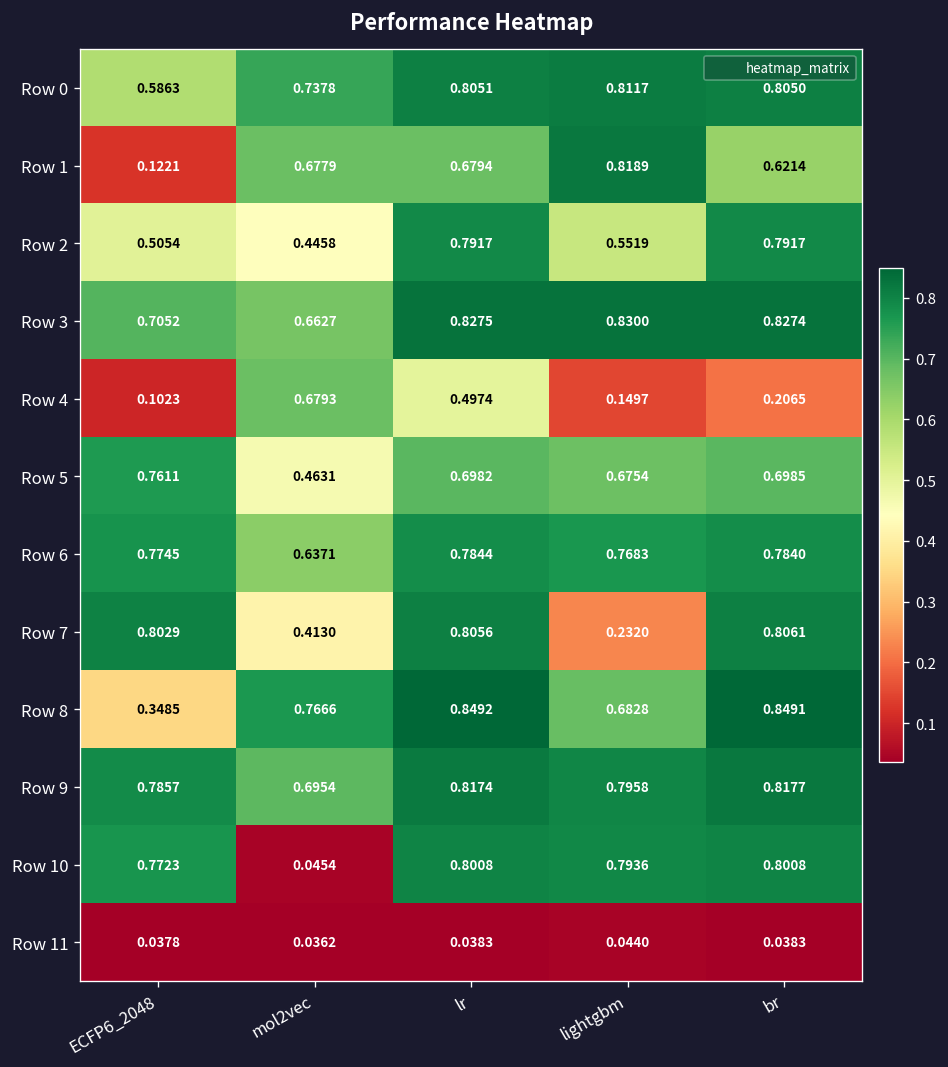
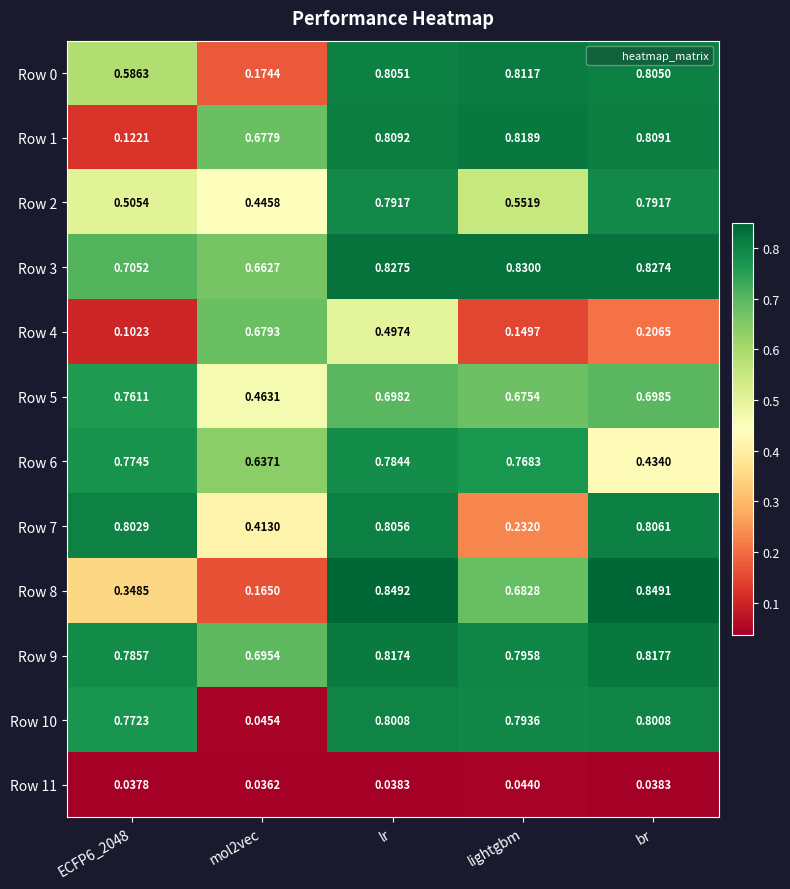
Row 0, mol2vec: 0.7378 -> 0.1744
Row 1, lr: 0.6794 -> 0.8092
Row 1, br: 0.6214 -> 0.8091
Row 6, br: 0.7840 -> 0.4340
Row 8, mol2vec: 0.7666 -> 0.1650
